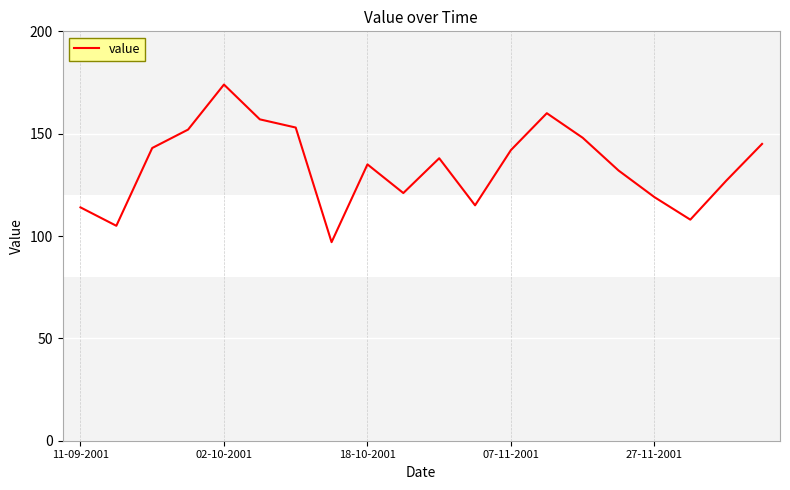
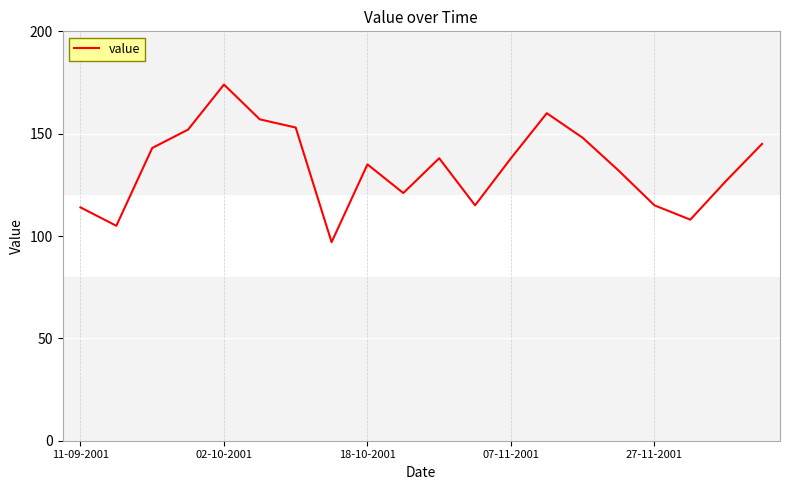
07-11-2001: 142 -> 138
27-11-2001: 119 -> 115
